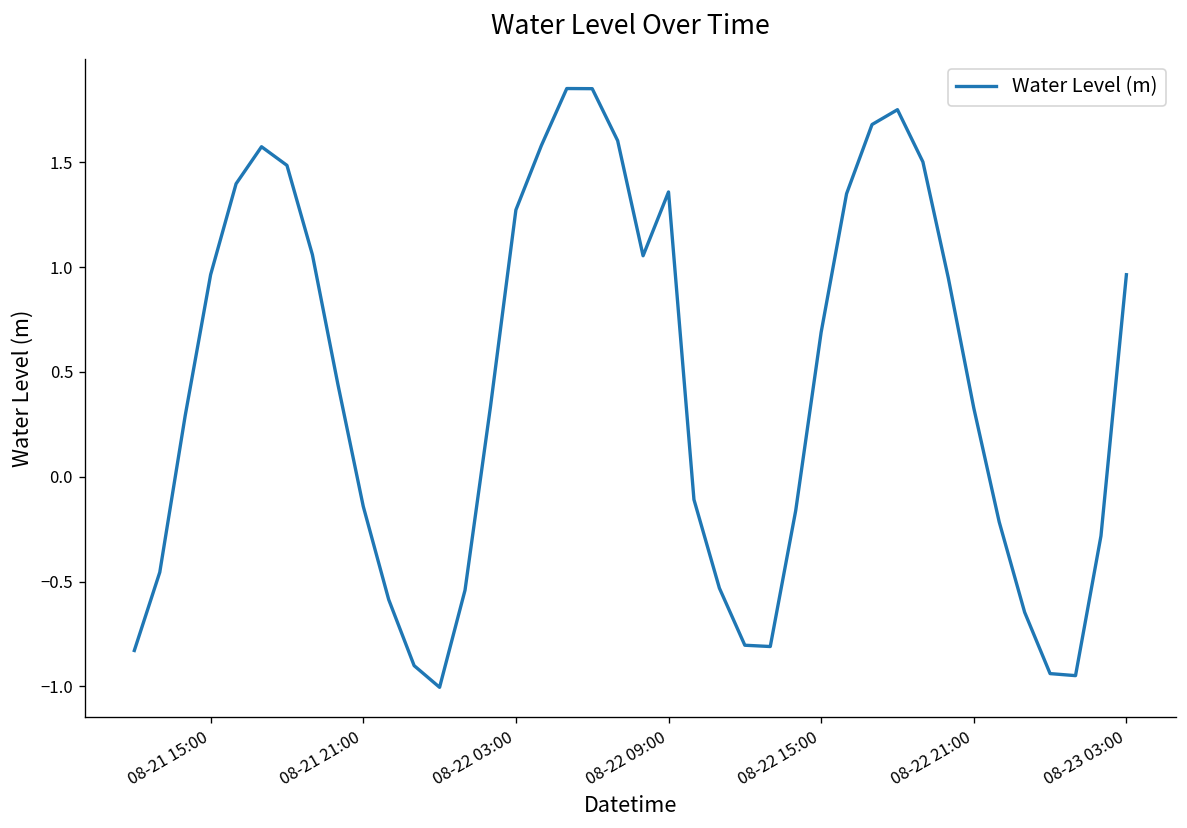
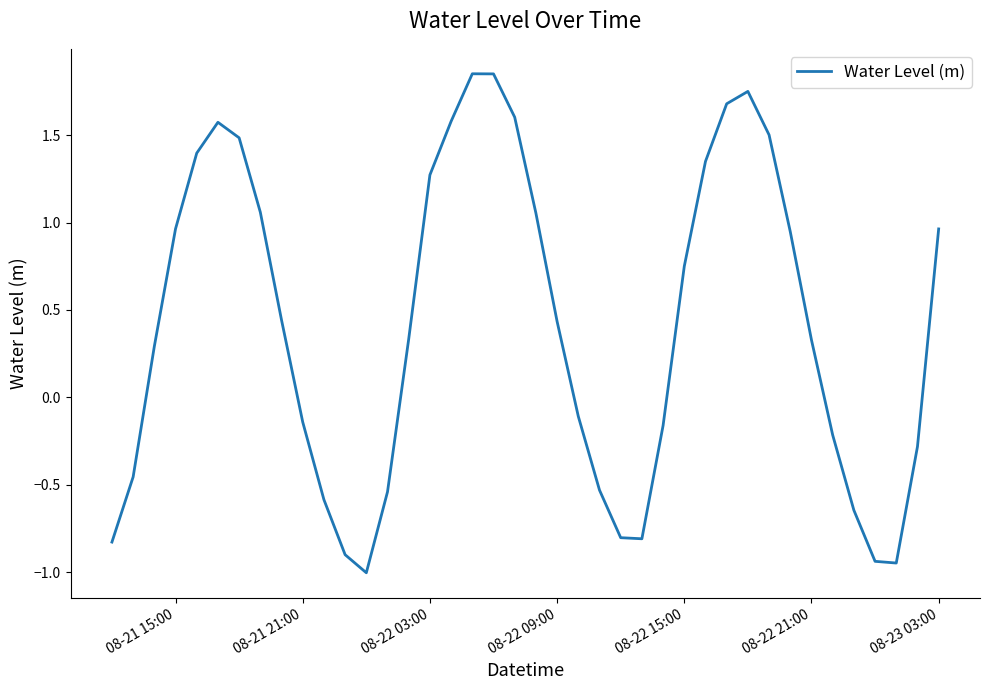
08-22 09:00: 1.36 -> 0.43
08-22 15:00: 0.69 -> 0.75
